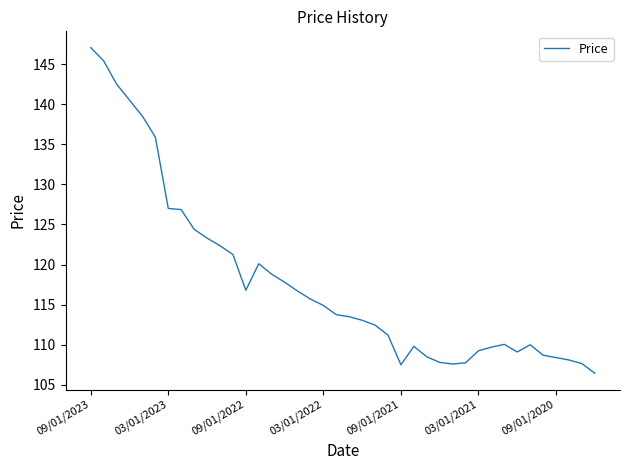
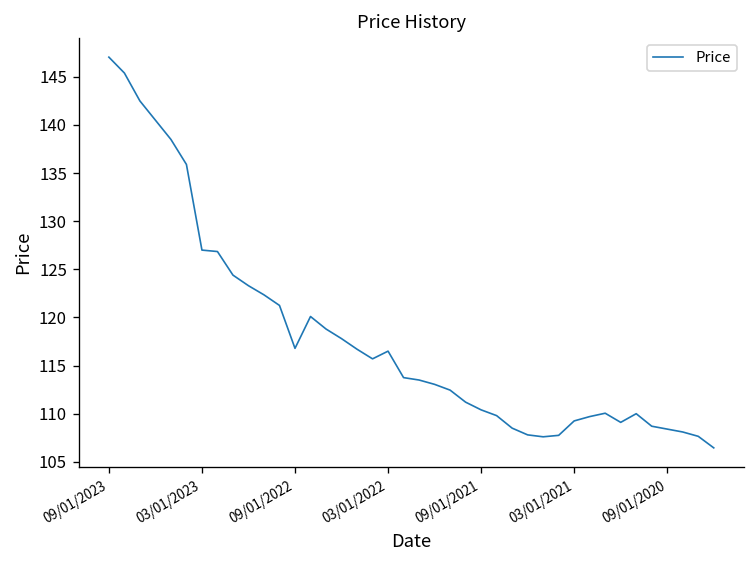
03/01/2022: 115 -> 117
09/01/2021: 108 -> 110
